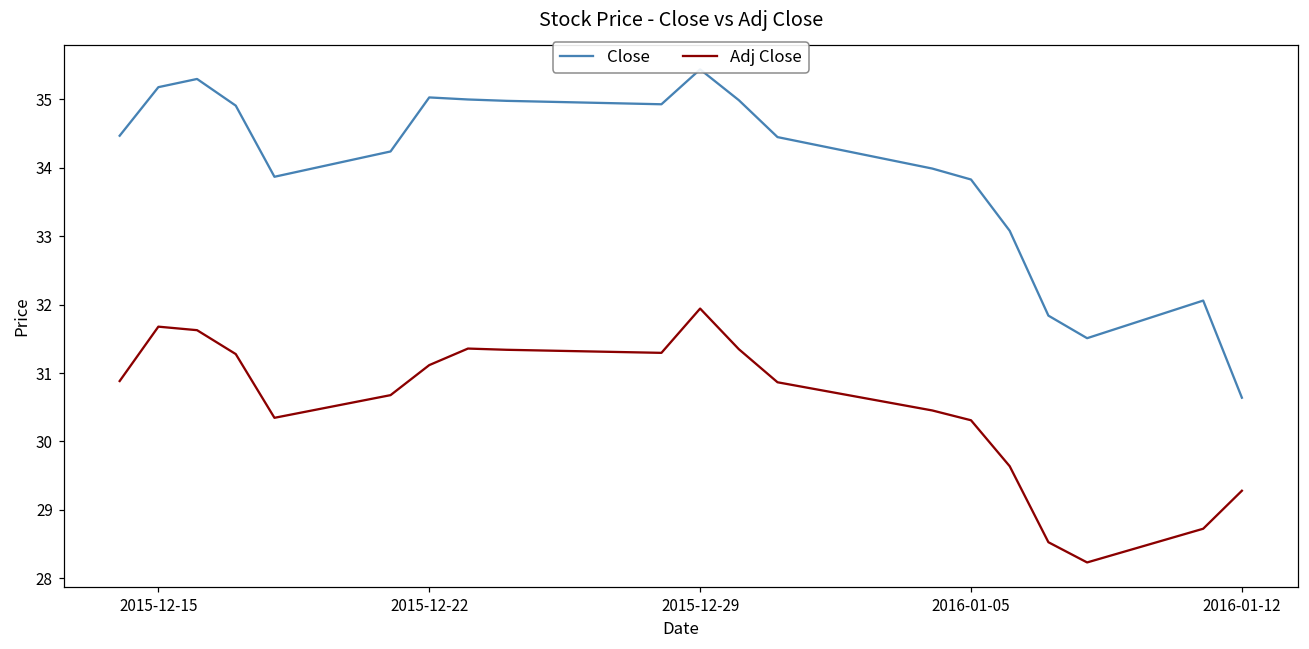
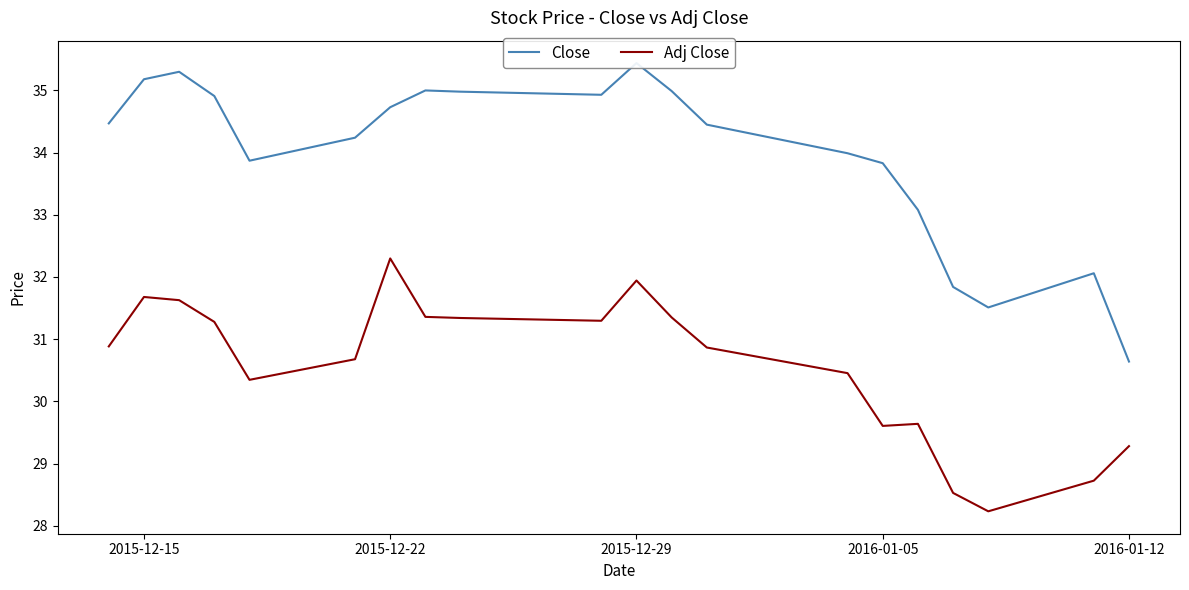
Close, 2015-12-22: 35.0 -> 34.7
Adj Close, 2015-12-22: 31.1 -> 32.3
Adj Close, 2016-01-05: 30.3 -> 29.6
